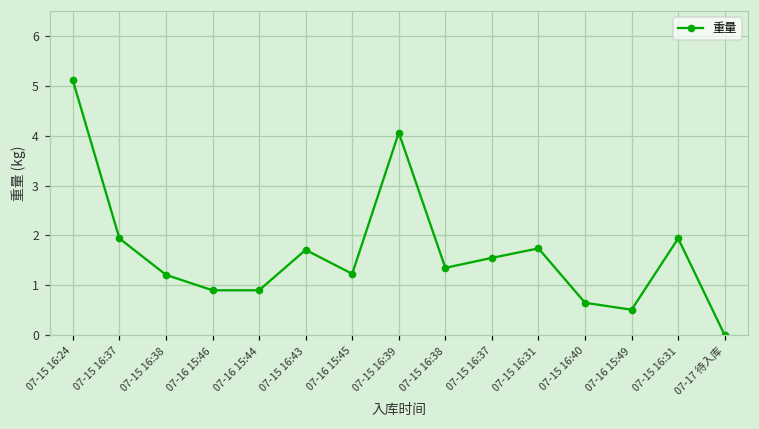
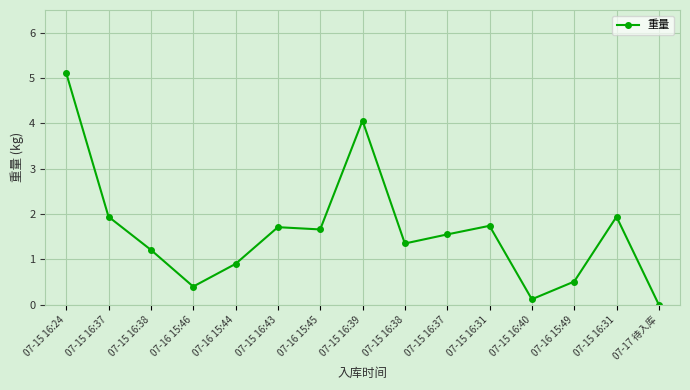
07-16 15:46: 0.9 -> 0.4
07-16 15:45: 1.2 -> 1.7
07-15 16:40: 0.7 -> 0.1
